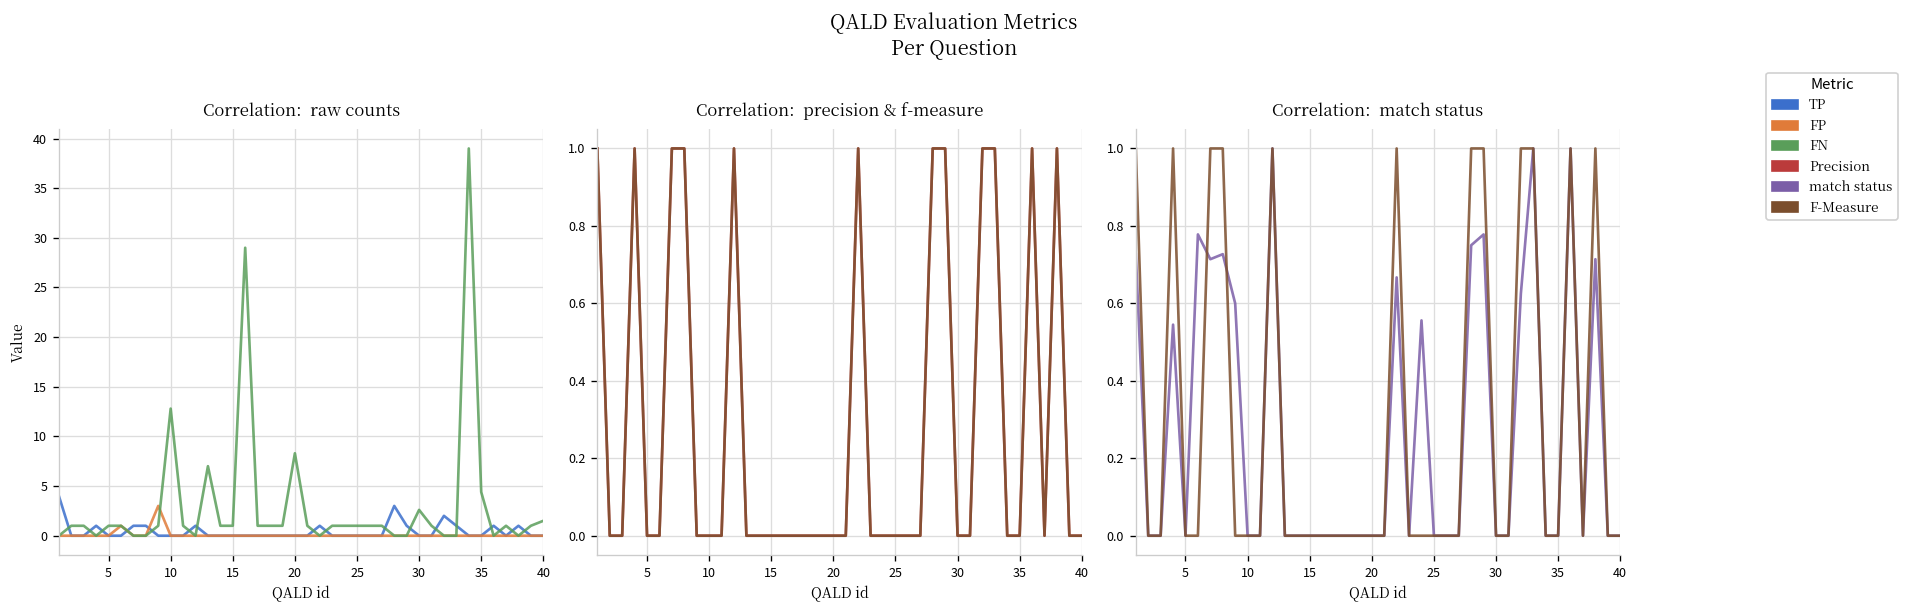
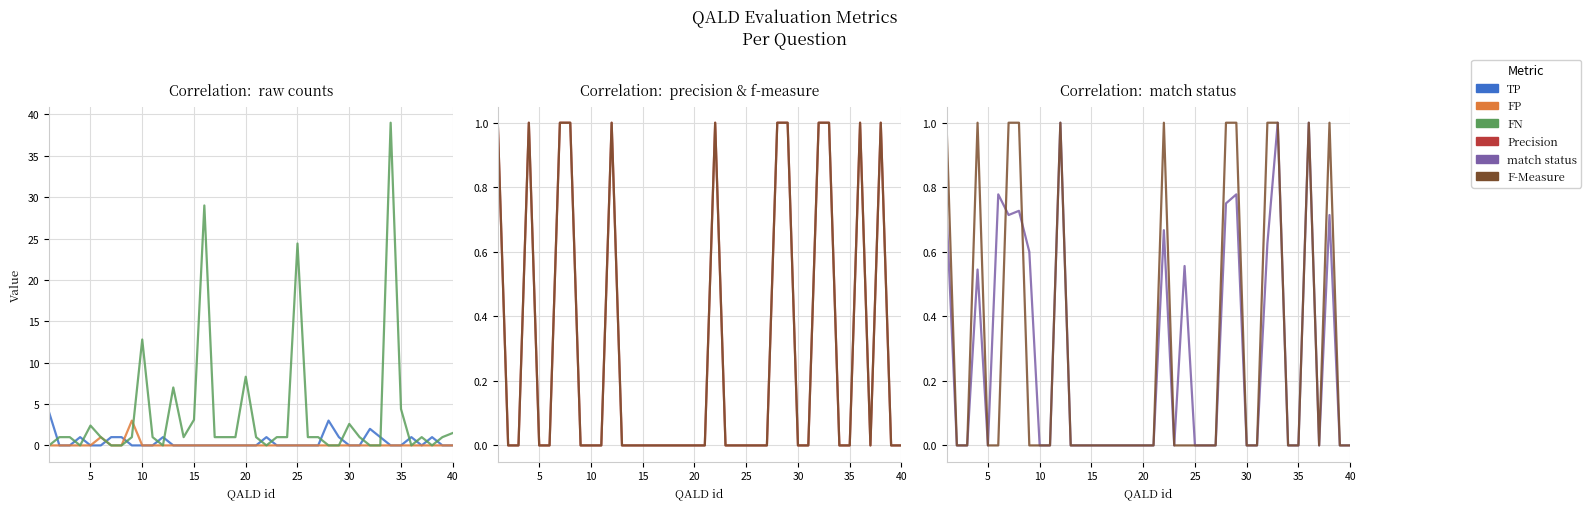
Correlation: raw counts, FN, 5: 1 -> 2
Correlation: raw counts, FN, 15: 1 -> 3
Correlation: raw counts, FN, 25: 1 -> 24
